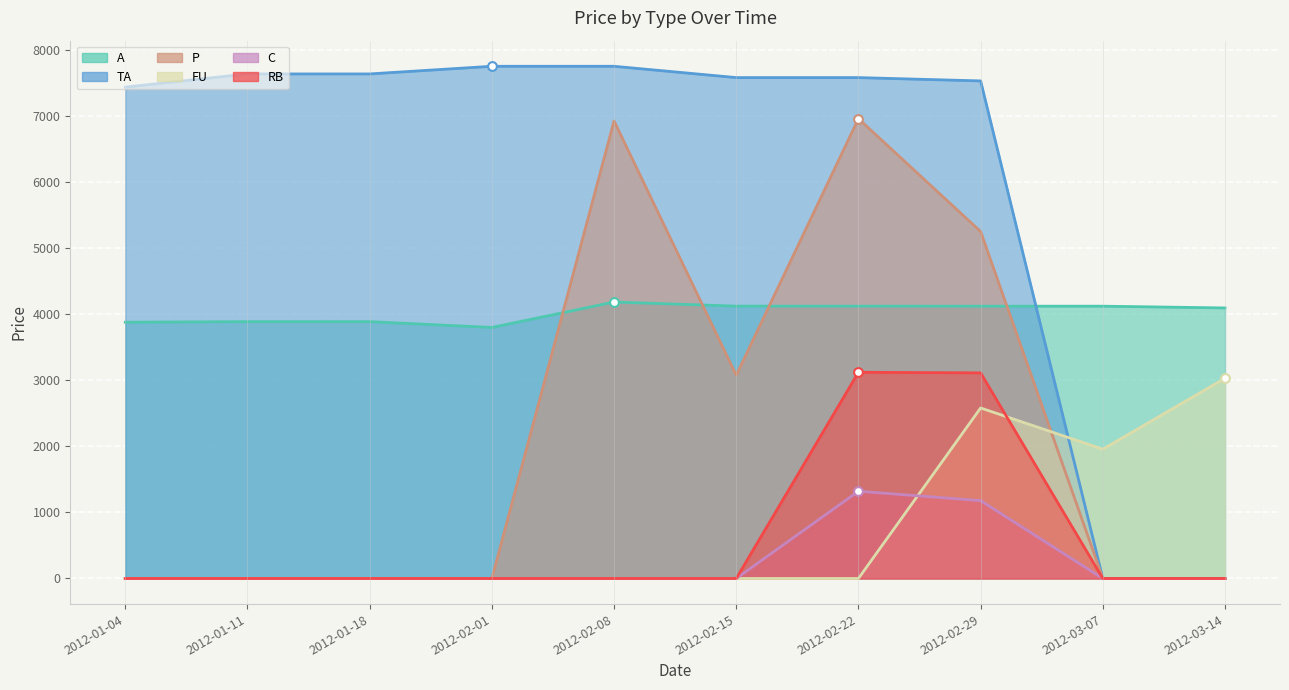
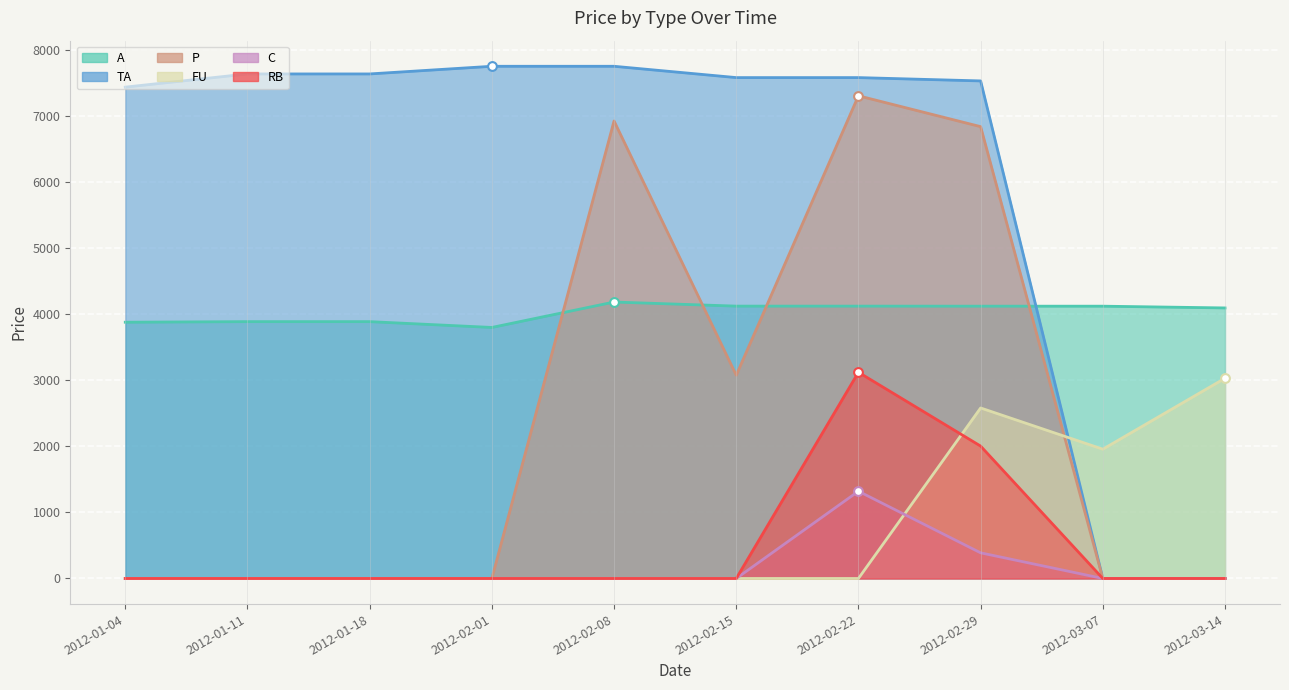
P, 2012-02-22: 7000 -> 7300
P, 2012-02-29: 5300 -> 6800
C, 2012-02-29: 1200 -> 400
RB, 2012-02-29: 3100 -> 2000
